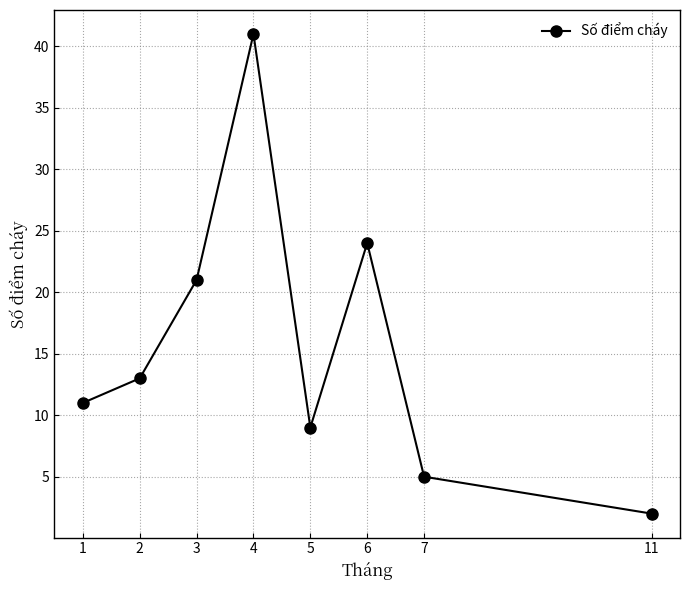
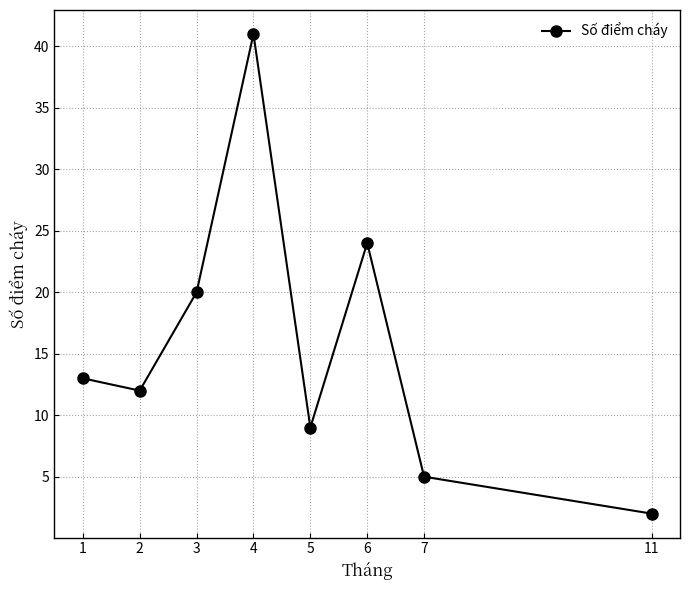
1: 11 -> 13
2: 13 -> 12
3: 21 -> 20
